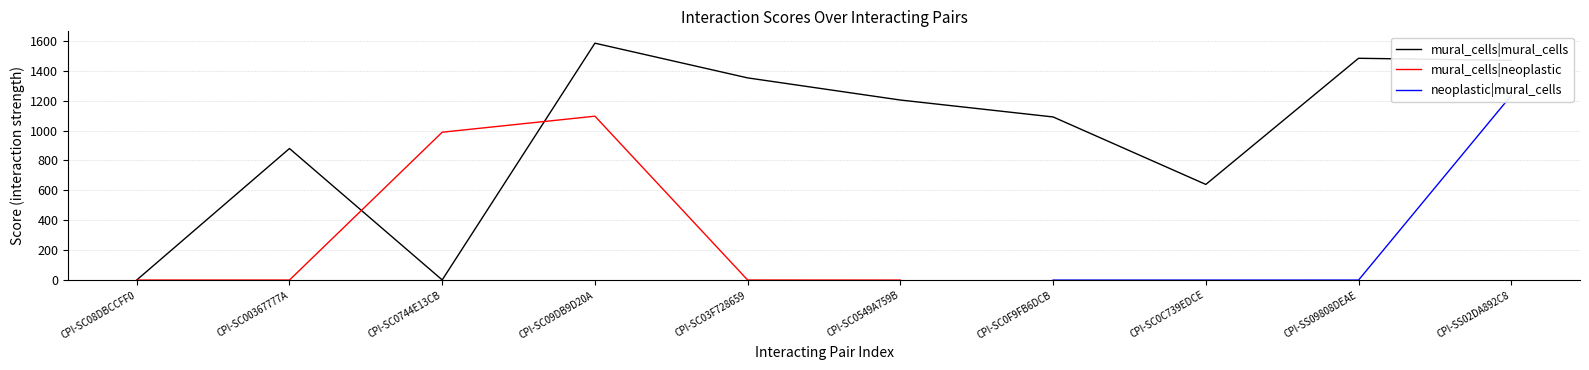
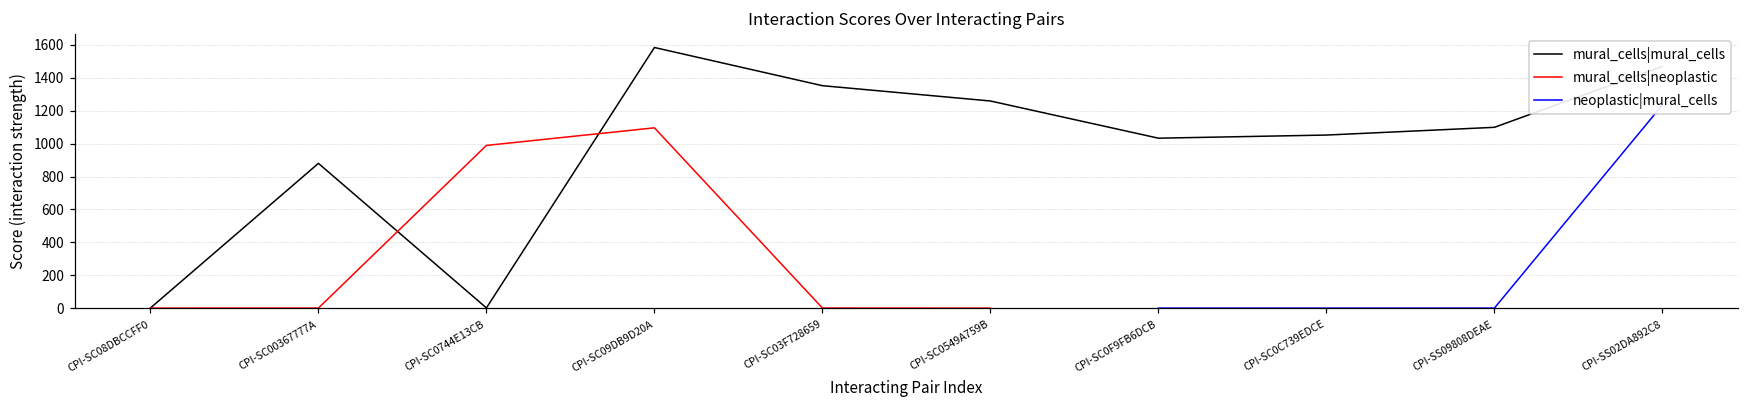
mural_cells|mural_cells, CPI-SC0549A759B: 1200 -> 1260
mural_cells|mural_cells, CPI-SC0F9FB6DCB: 1090 -> 1030
mural_cells|mural_cells, CPI-SC0C739EDCE: 640 -> 1050
mural_cells|mural_cells, CPI-SS09808DEAE: 1480 -> 1100
